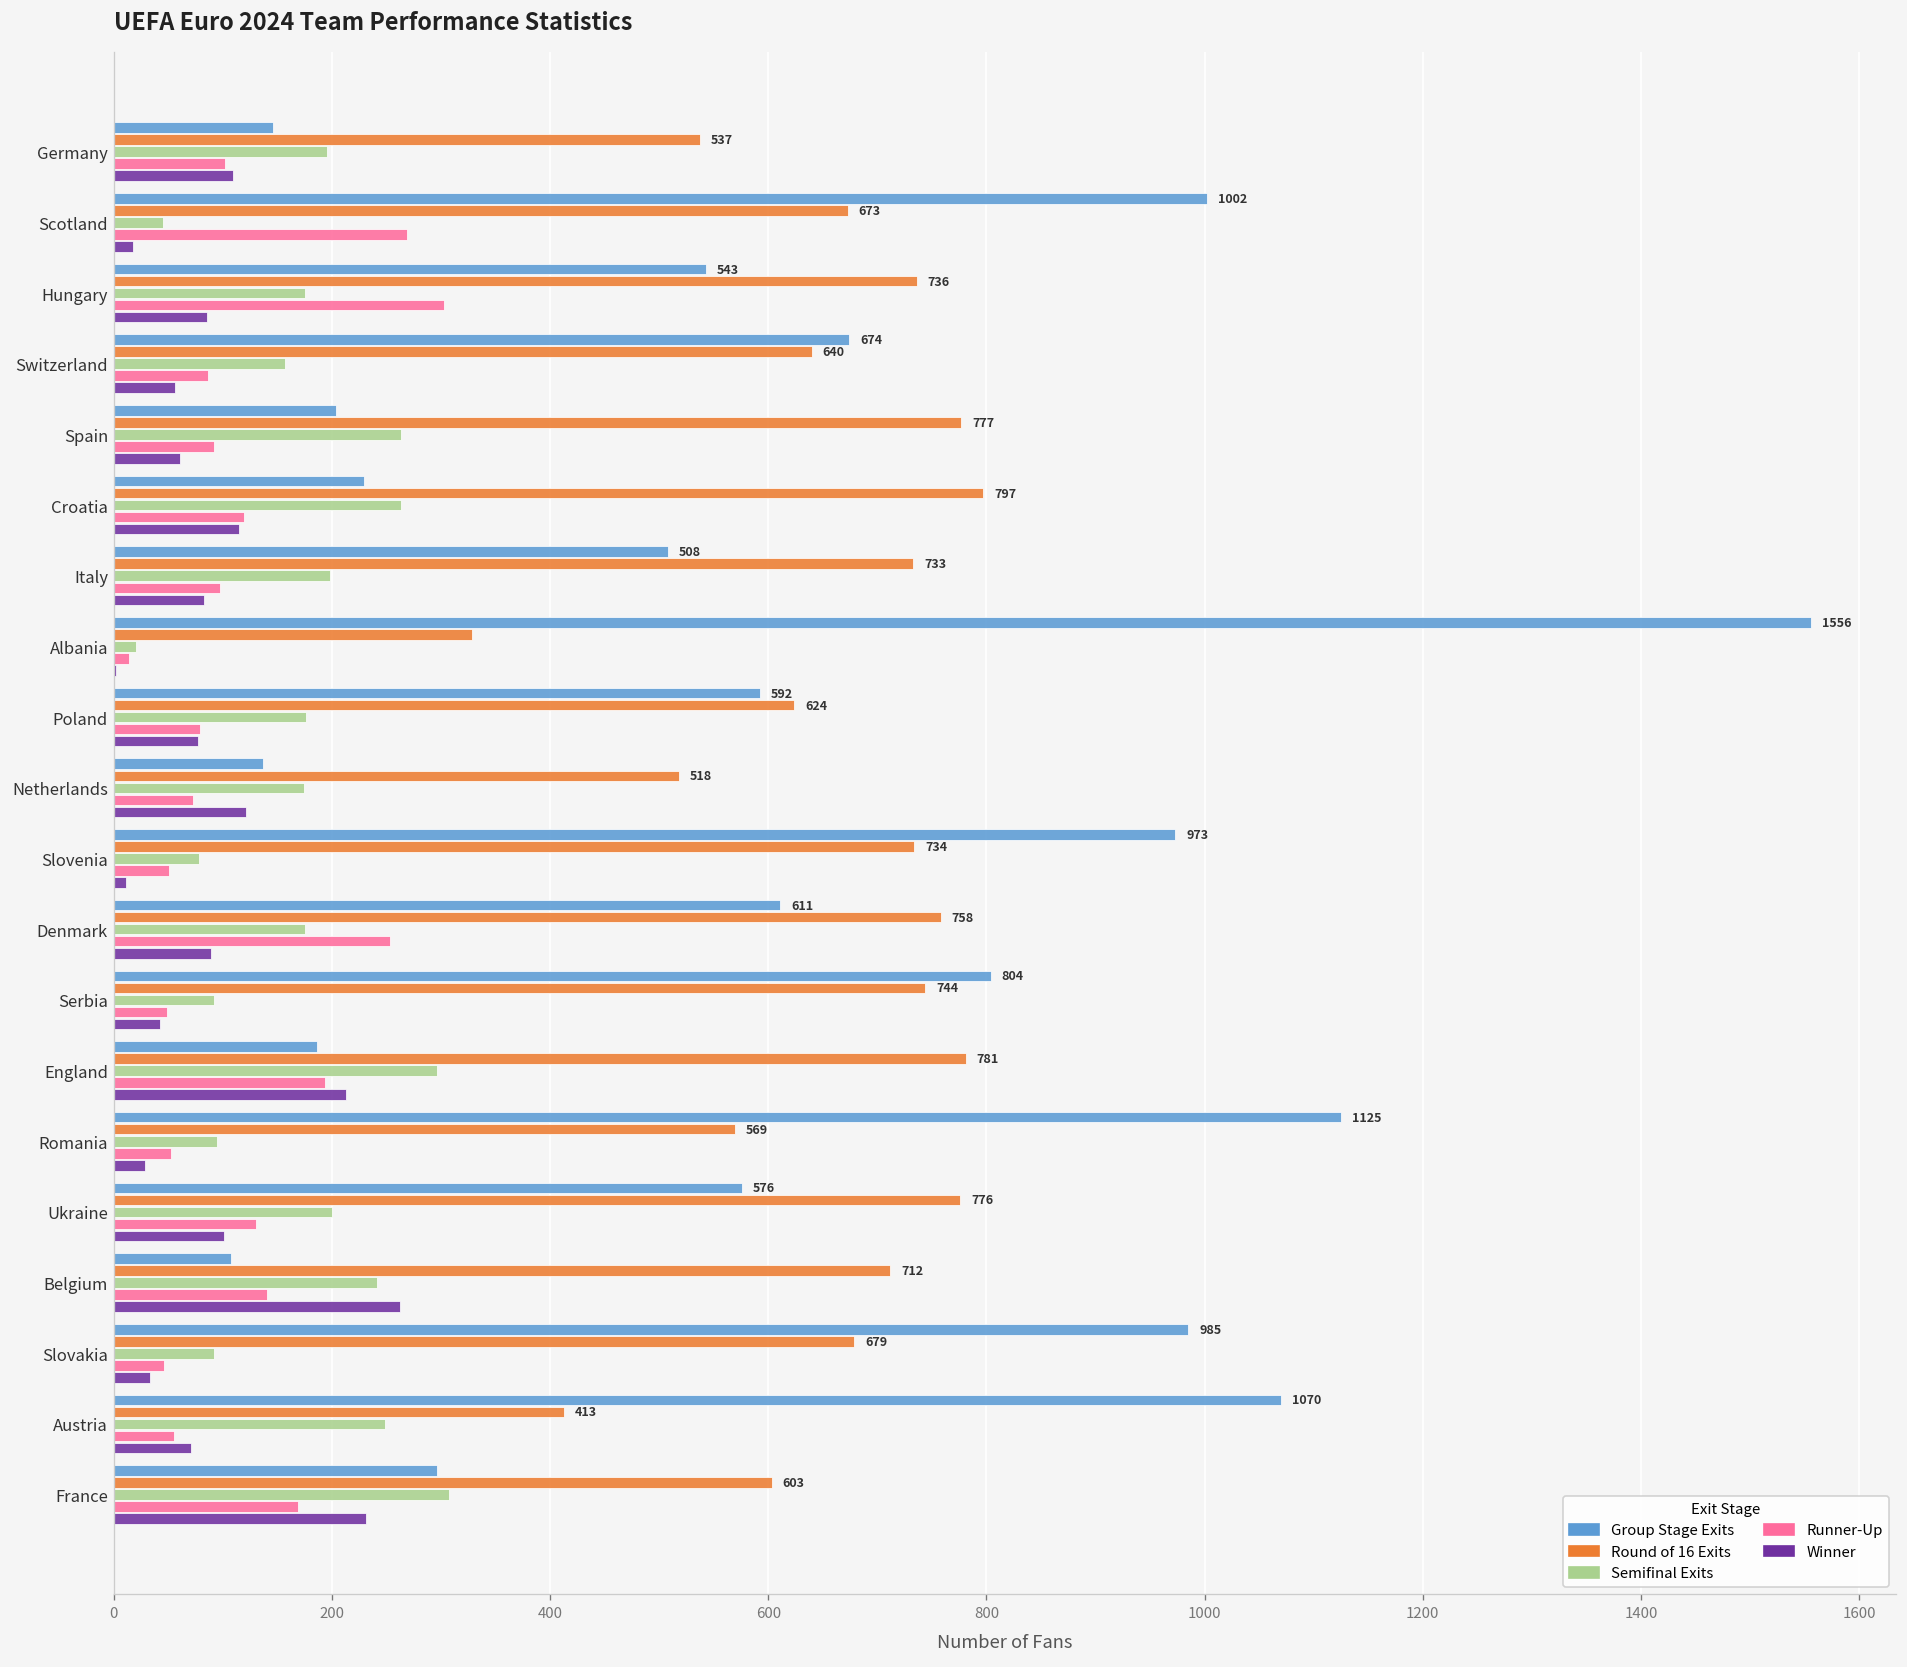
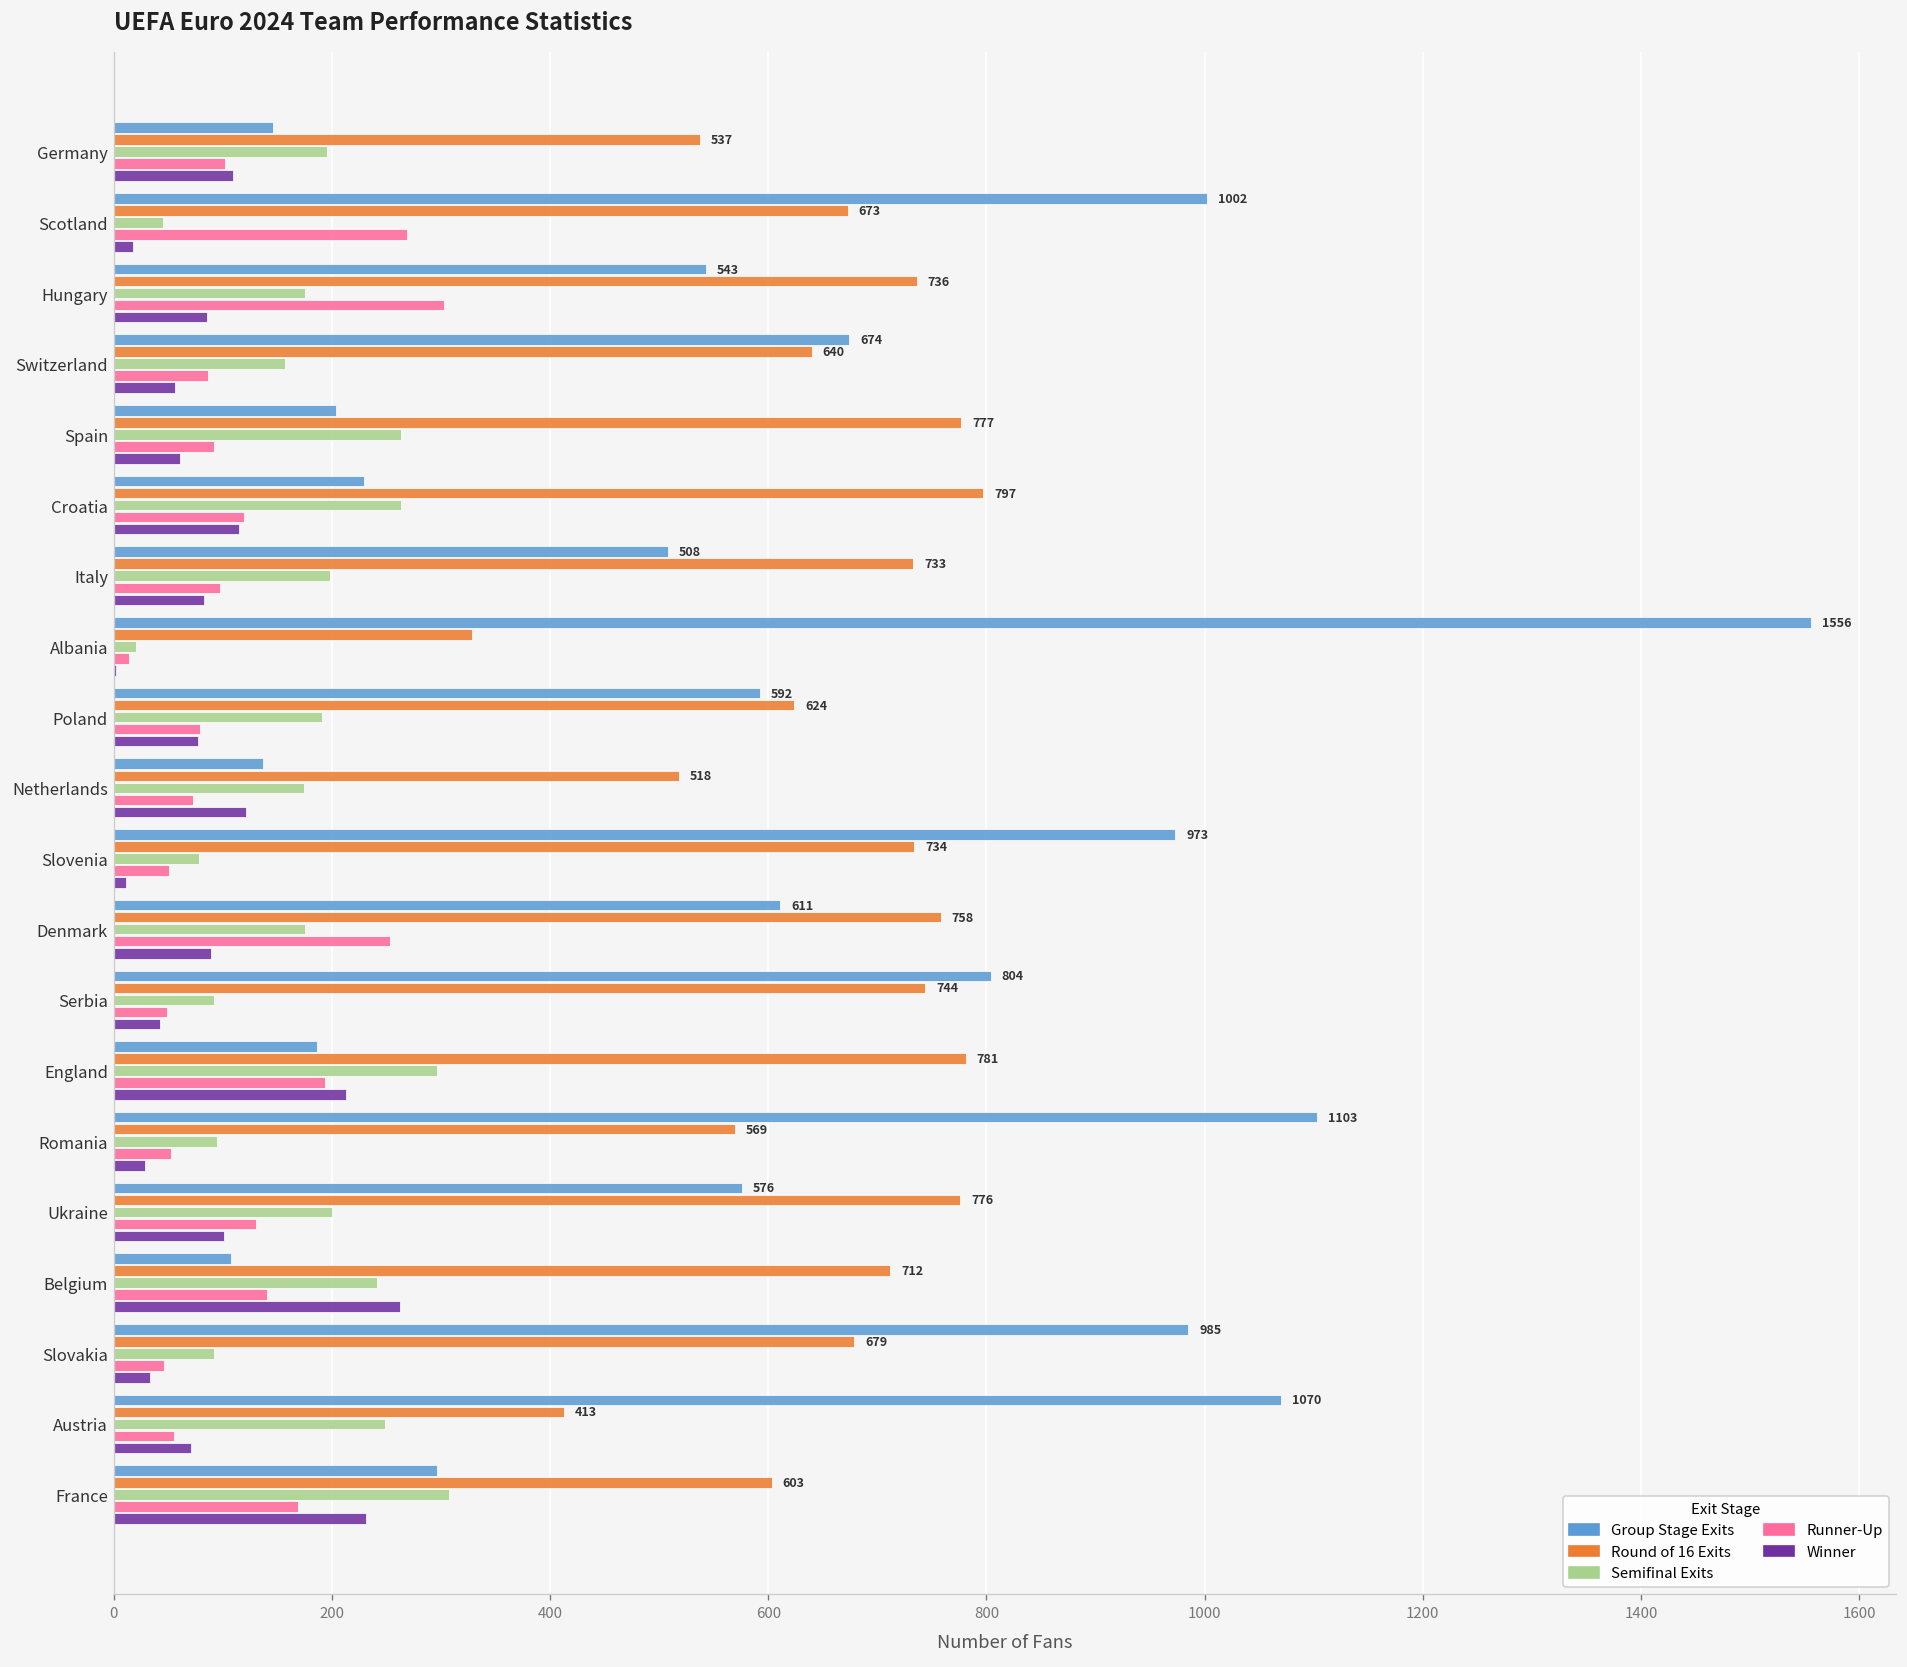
Semifinal Exits, Poland: 180 -> 190
Group Stage Exits, Romania: 1125 -> 1103
